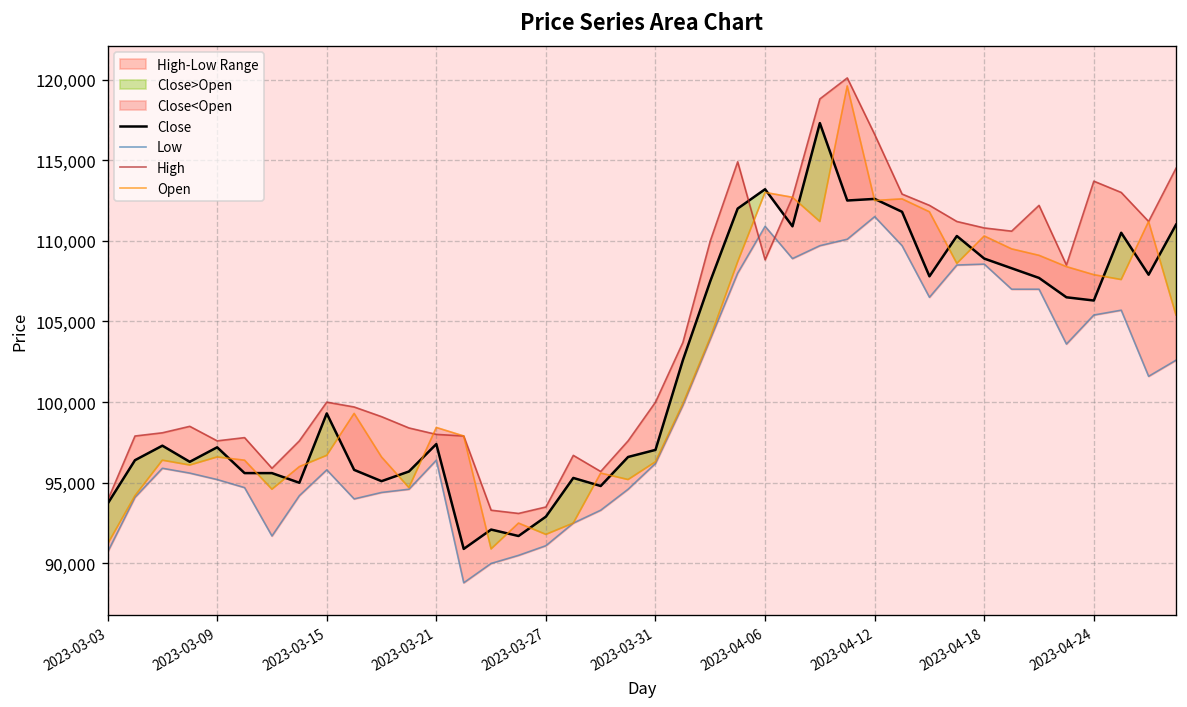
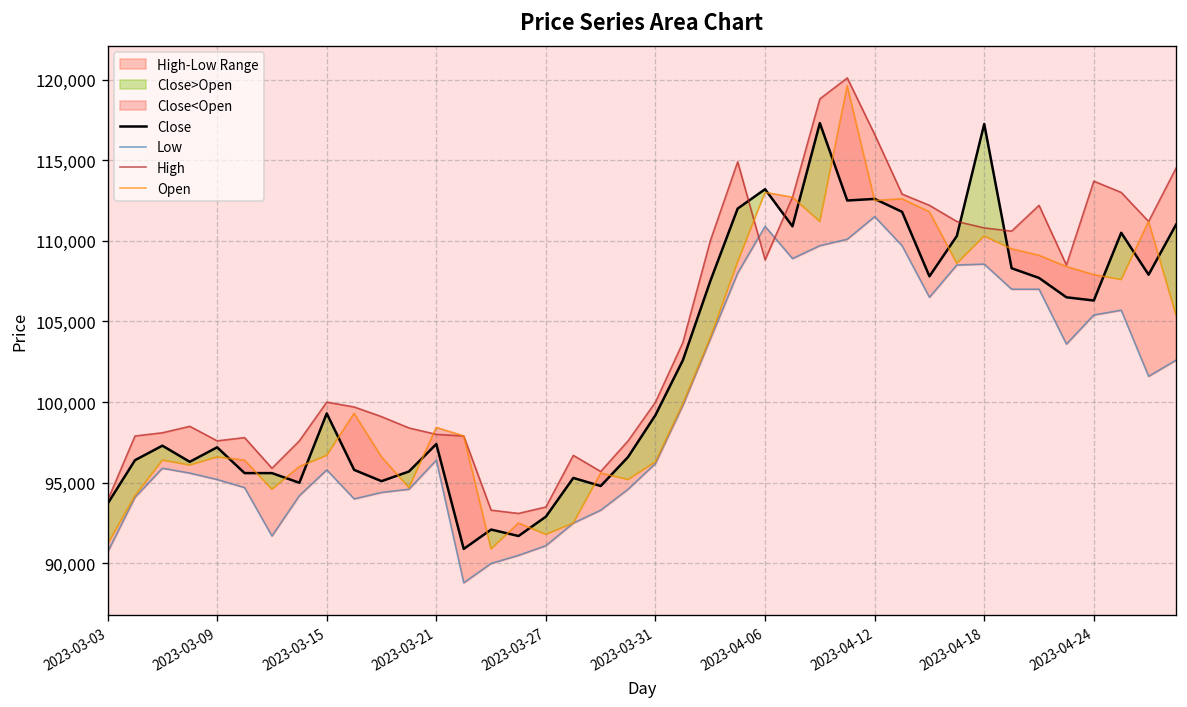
Close, 2023-03-31: 97,000 -> 99,200
Close, 2023-04-18: 108,900 -> 117,200
